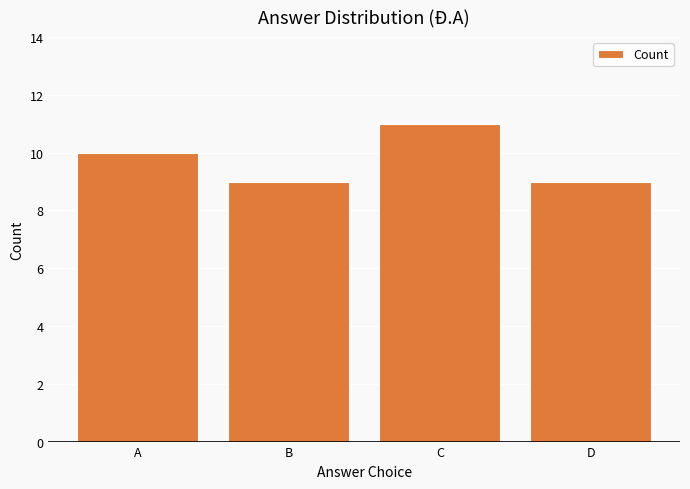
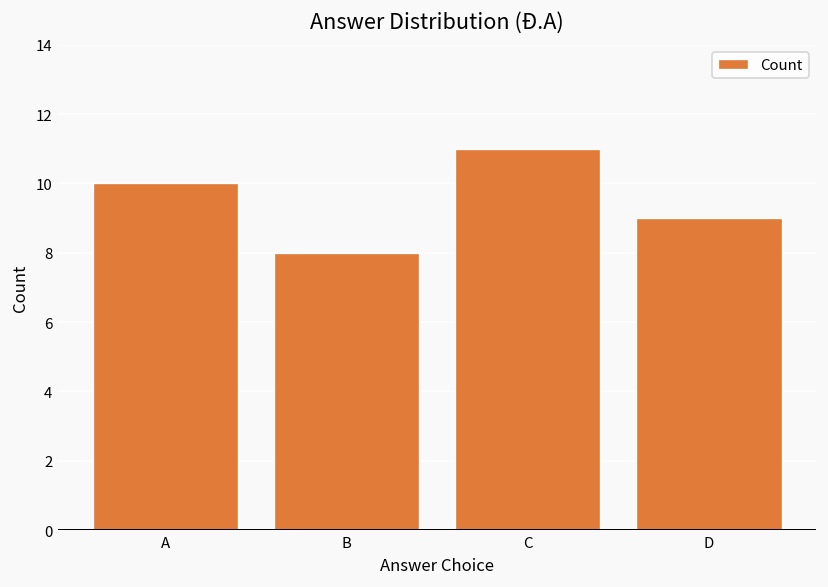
B: 9 -> 8
